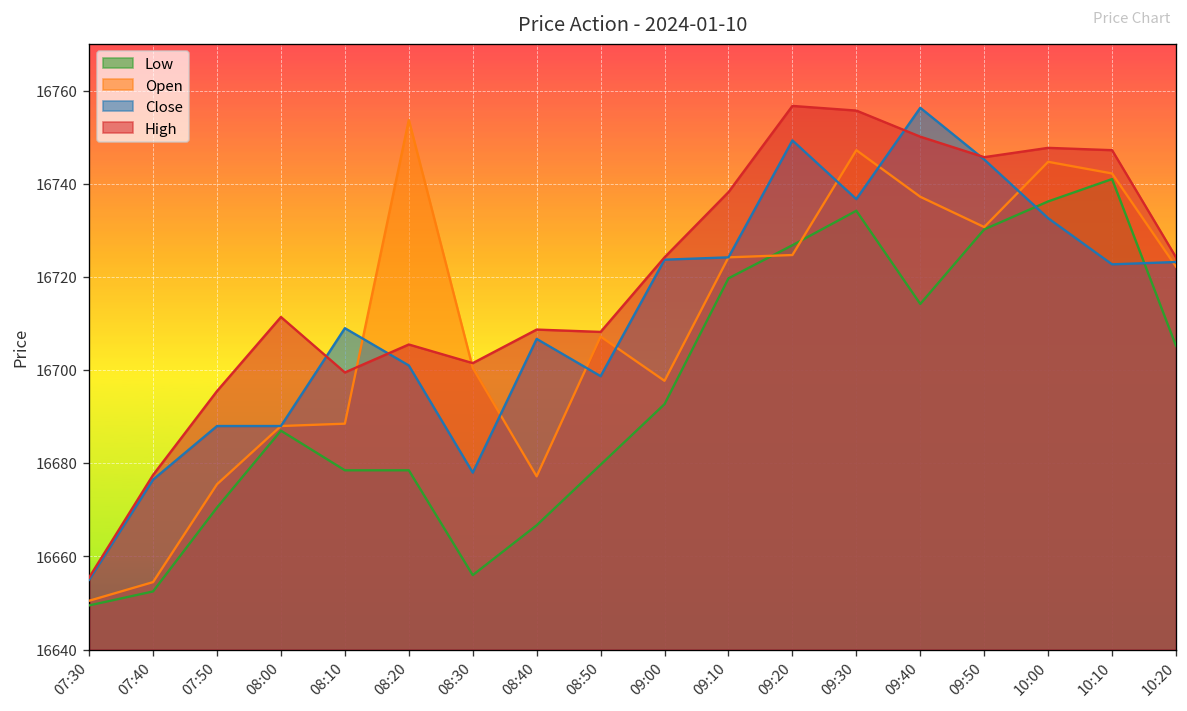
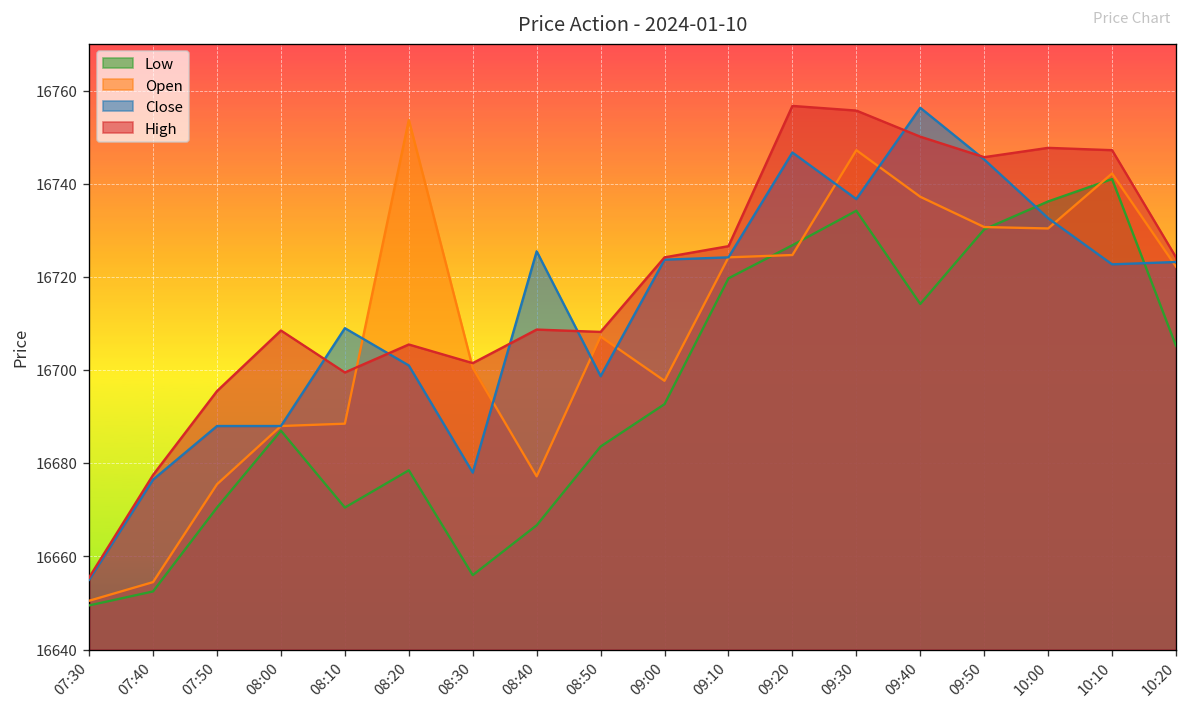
High, 08:00: 16711 -> 16709
Low, 08:10: 16679 -> 16671
Close, 08:40: 16707 -> 16726
Low, 08:50: 16680 -> 16684
High, 09:10: 16738 -> 16727
Close, 09:20: 16749 -> 16747
Open, 10:00: 16745 -> 16730
